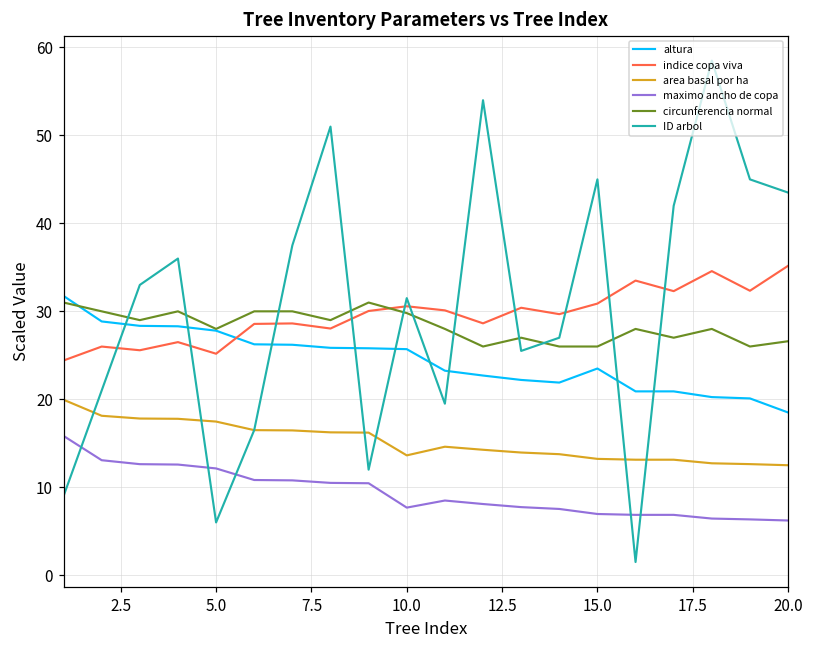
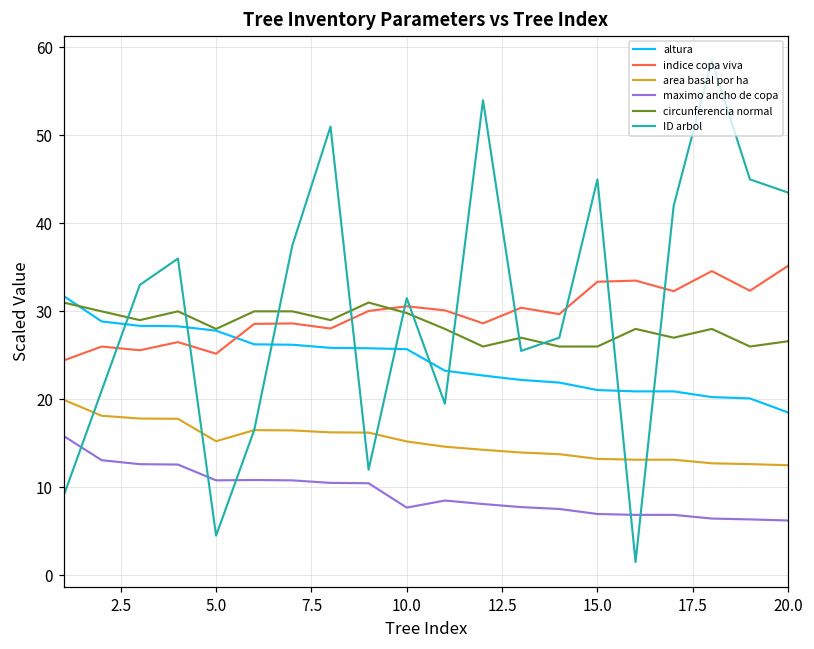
area basal por ha, 5.0: 17 -> 15
maximo ancho de copa, 5.0: 12 -> 11
ID arbol, 5.0: 6 -> 5
area basal por ha, 10.0: 14 -> 15
altura, 15.0: 24 -> 21
indice copa viva, 15.0: 31 -> 33
